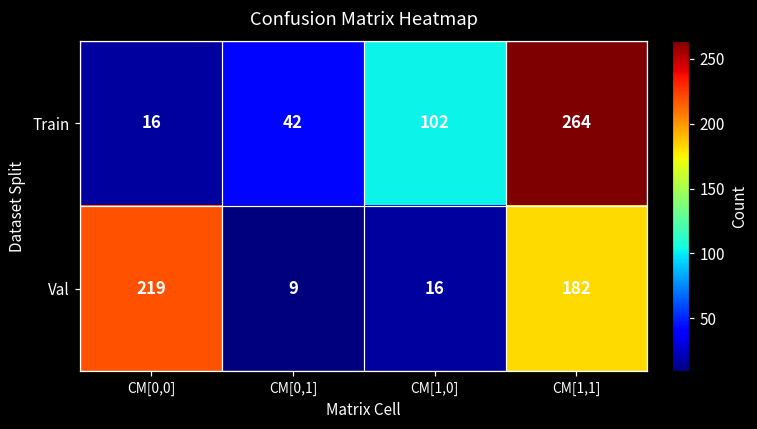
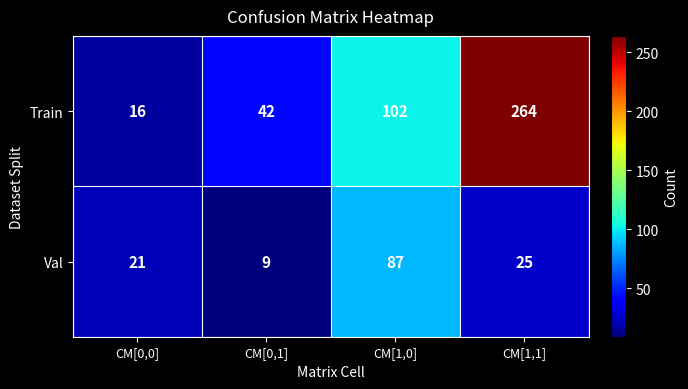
Val, CM[0,0]: 219 -> 21
Val, CM[1,0]: 16 -> 87
Val, CM[1,1]: 182 -> 25
